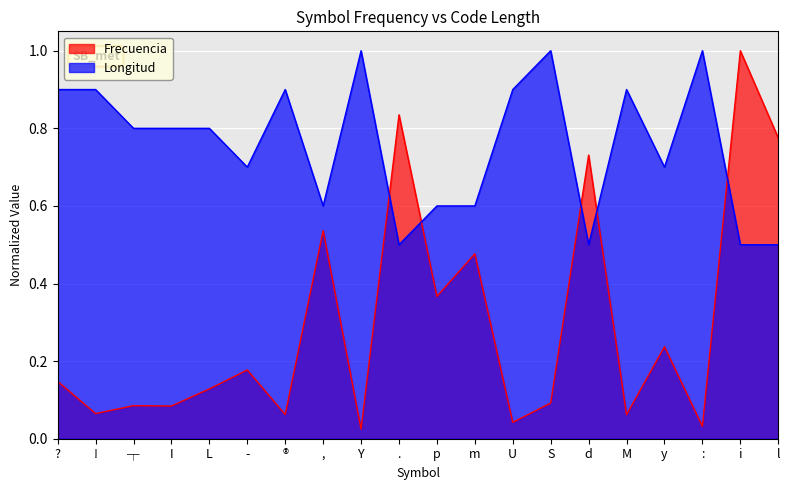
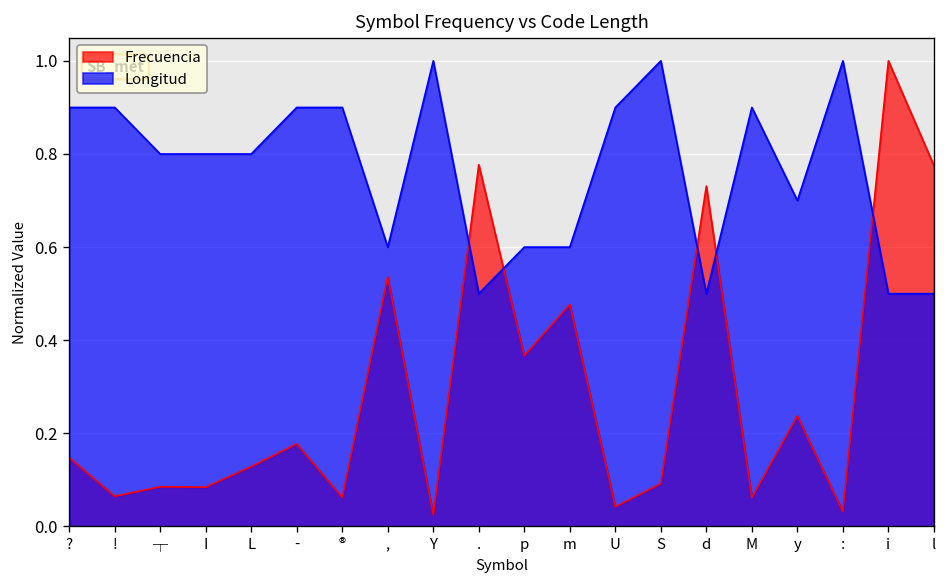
Longitud, -: 0.70 -> 0.90
Frecuencia, .: 0.83 -> 0.78
